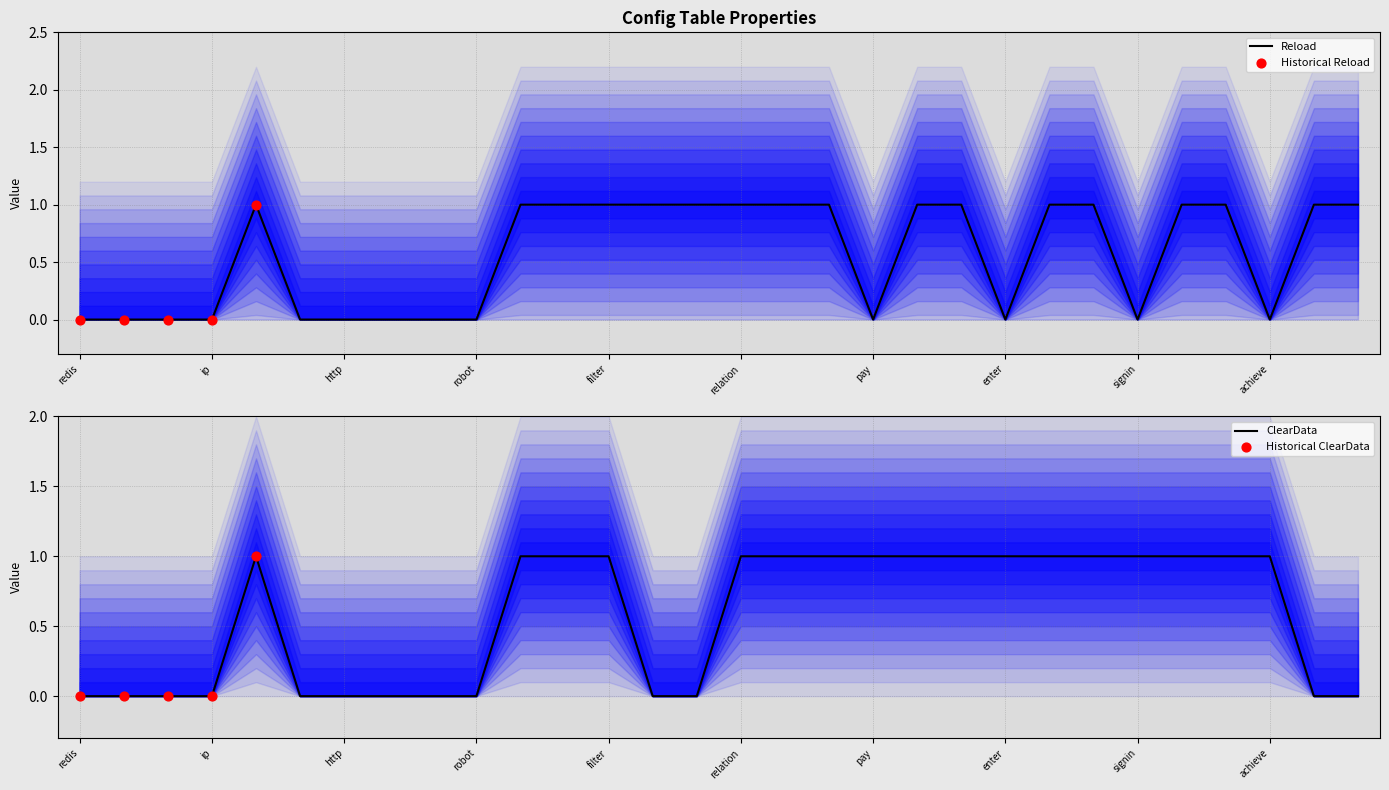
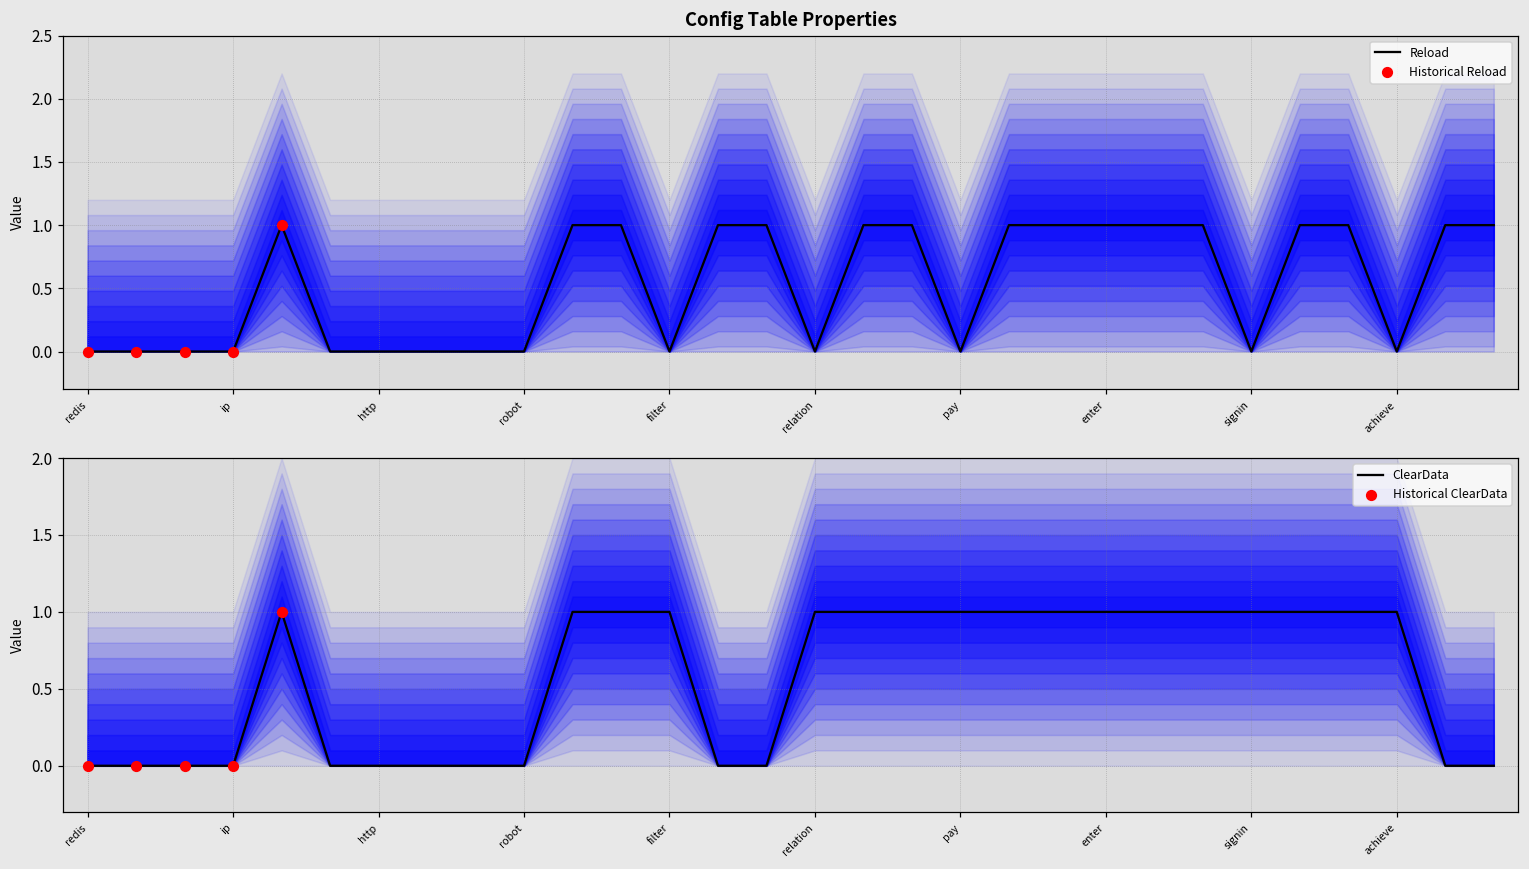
Config Table Properties, Reload, filter: 1 -> 0
Config Table Properties, Reload, relation: 1 -> 0
Config Table Properties, Reload, enter: 0 -> 1
